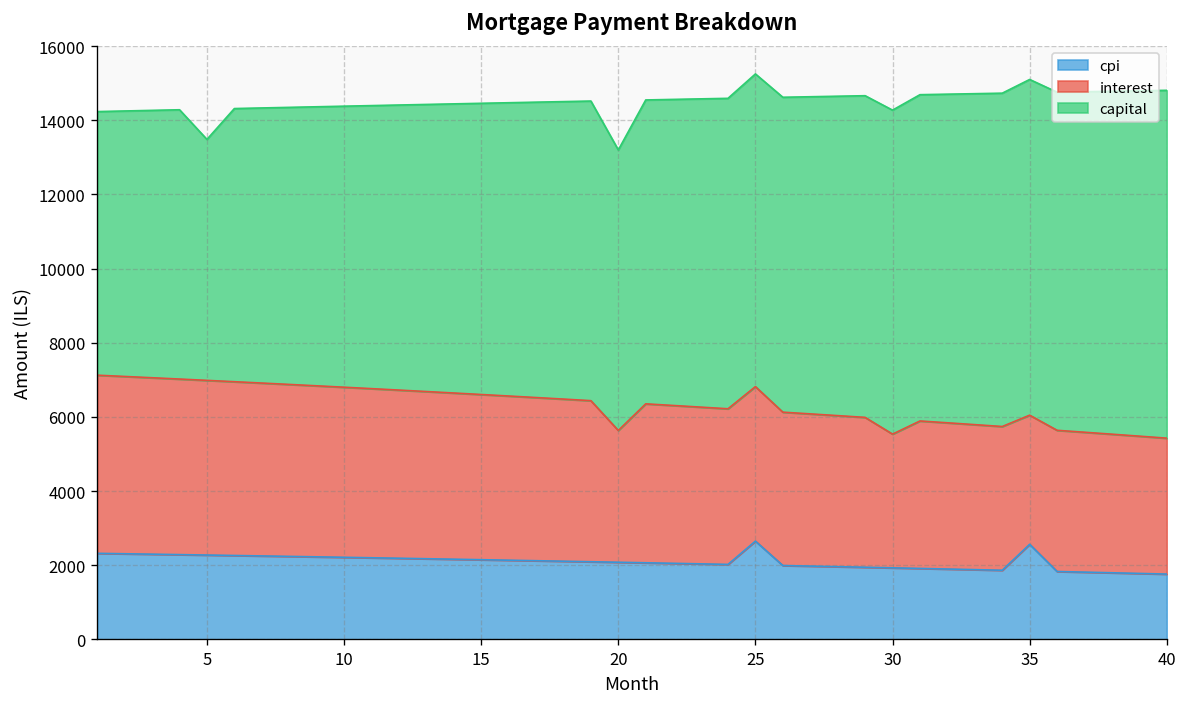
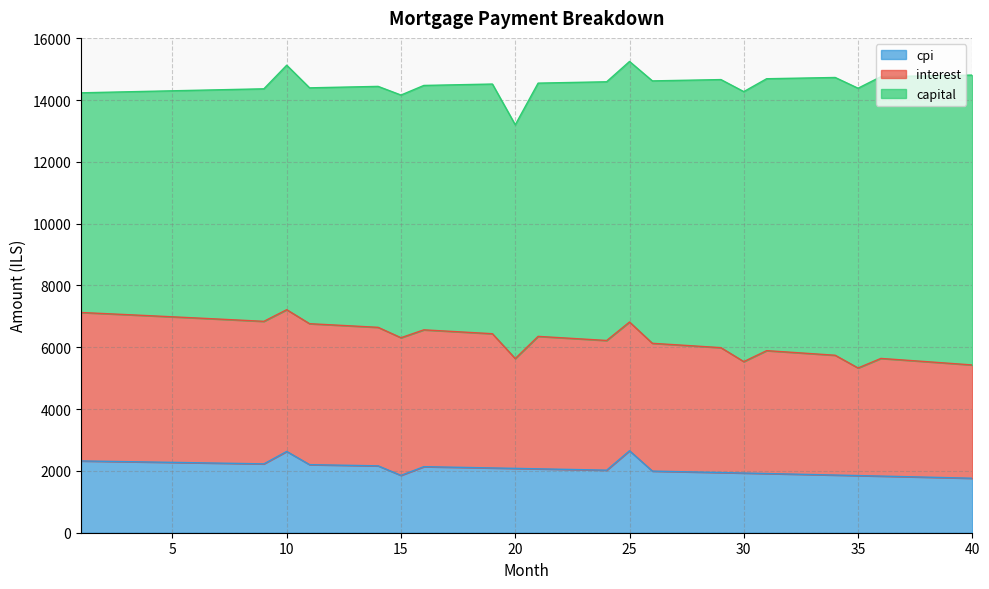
capital, 5: 6500 -> 7300
cpi, 10: 2200 -> 2600
capital, 10: 7600 -> 7900
cpi, 15: 2200 -> 1900
cpi, 35: 2600 -> 1800
